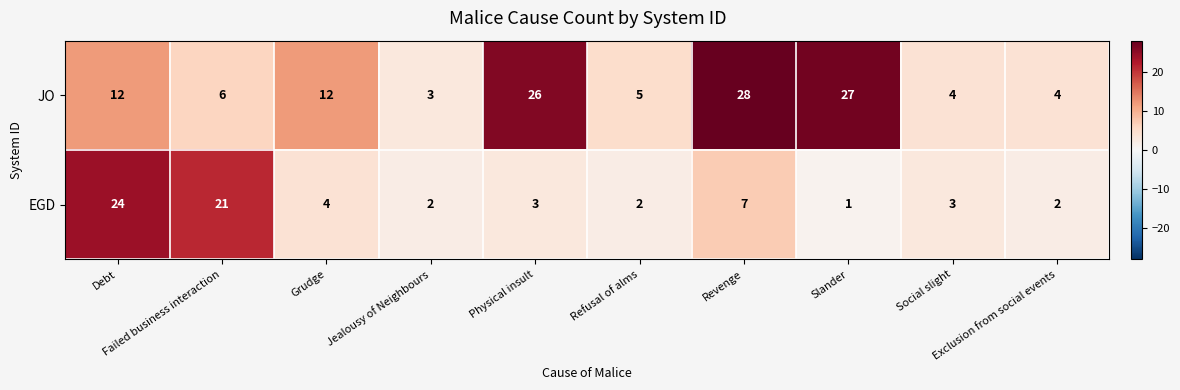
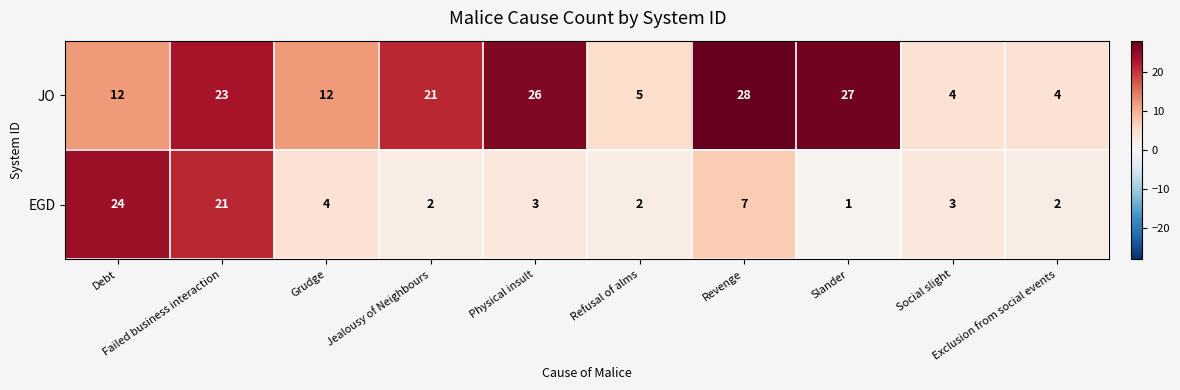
JO, Failed business interaction: 6 -> 23
JO, Jealousy of Neighbours: 3 -> 21
